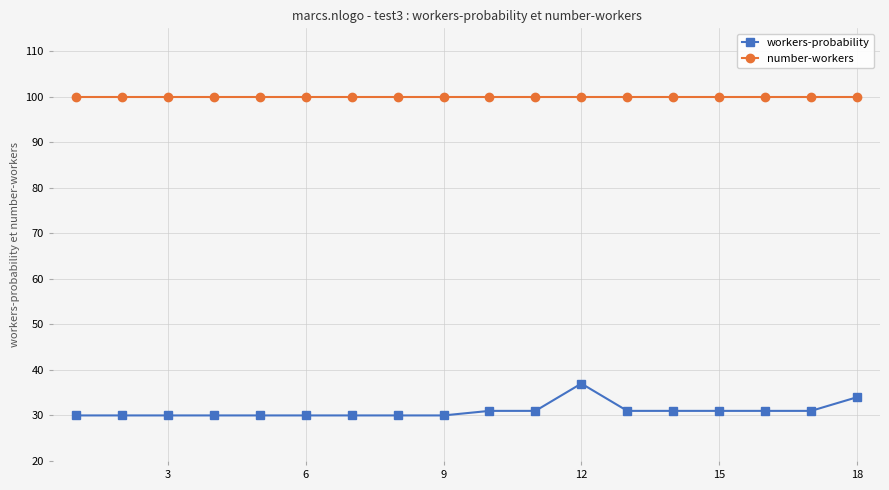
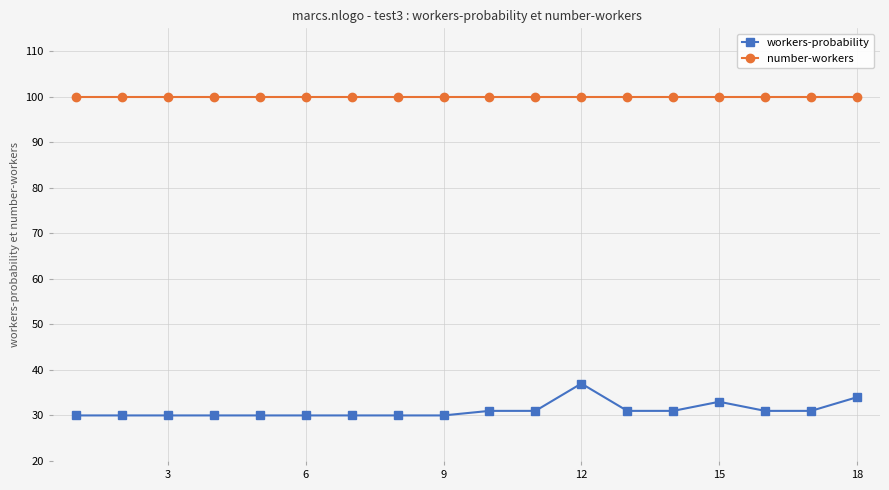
workers-probability, 15: 31 -> 33
